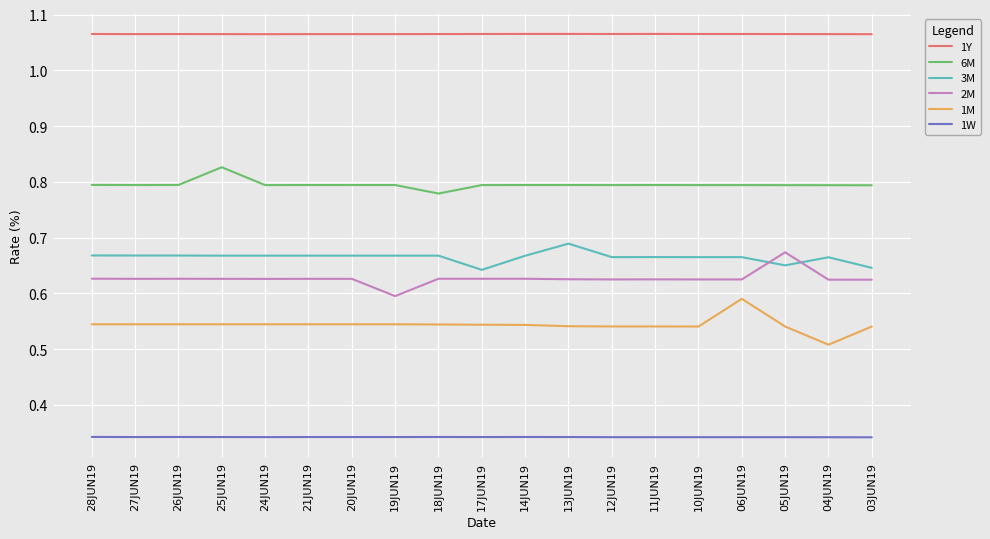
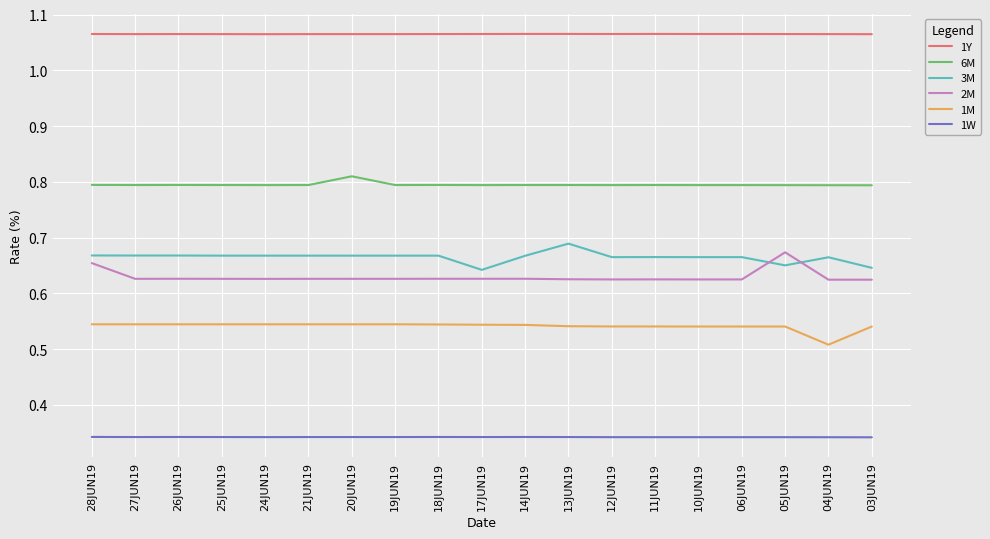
2M, 28JUN19: 0.63 -> 0.65
6M, 25JUN19: 0.83 -> 0.79
6M, 20JUN19: 0.79 -> 0.81
2M, 19JUN19: 0.60 -> 0.63
6M, 18JUN19: 0.78 -> 0.79
1M, 06JUN19: 0.59 -> 0.54
